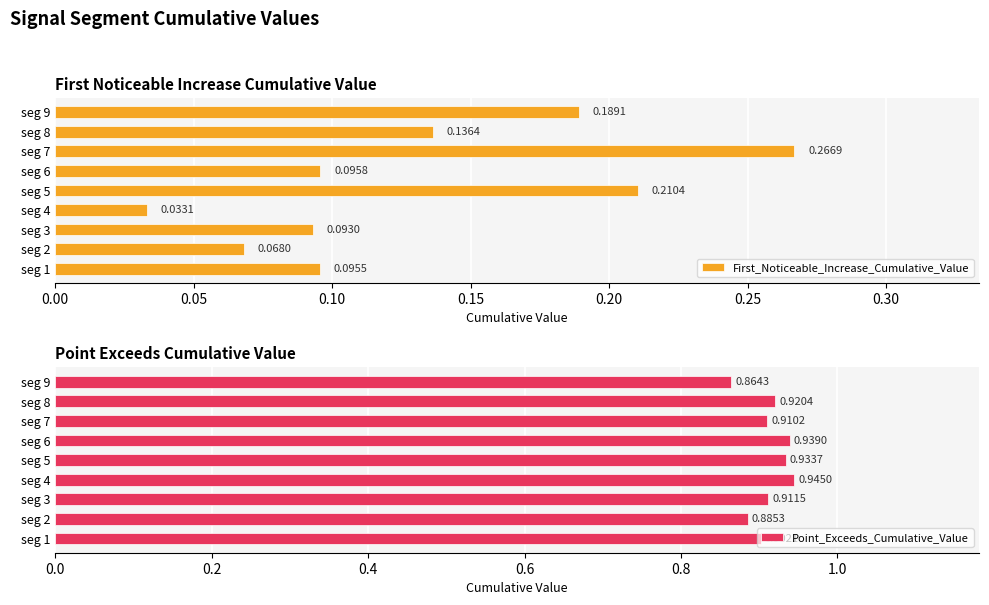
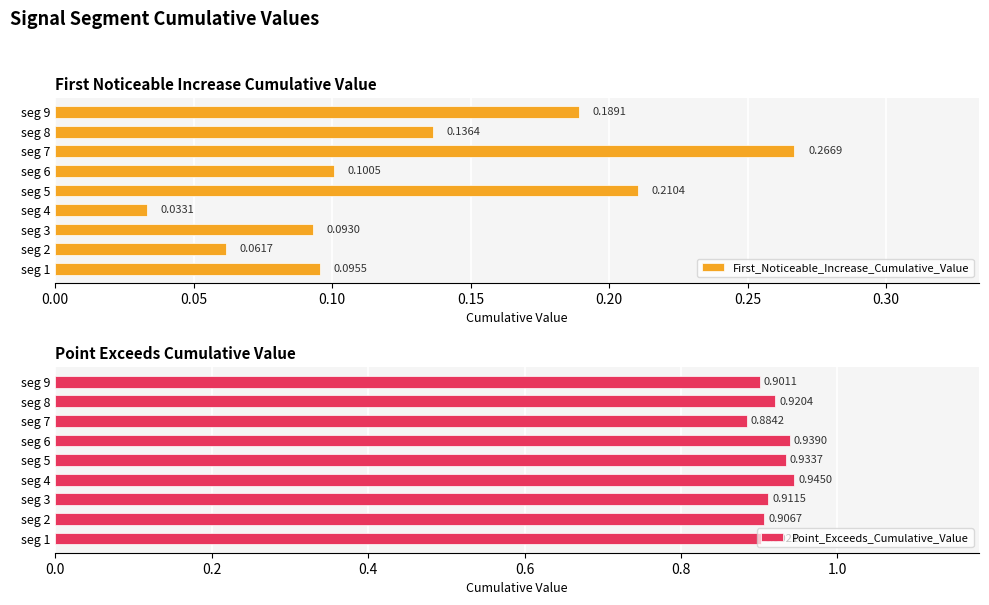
First Noticeable Increase Cumulative Value, seg 6: 0.0958 -> 0.1005
First Noticeable Increase Cumulative Value, seg 2: 0.0680 -> 0.0617
Point Exceeds Cumulative Value, seg 9: 0.8643 -> 0.9011
Point Exceeds Cumulative Value, seg 7: 0.9102 -> 0.8842
Point Exceeds Cumulative Value, seg 2: 0.8853 -> 0.9067
